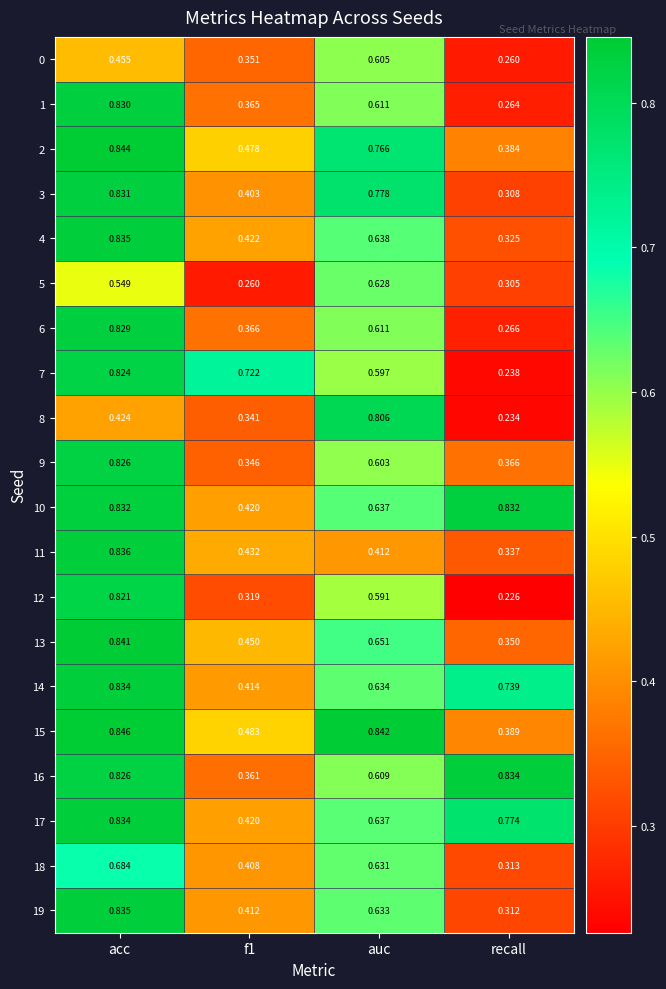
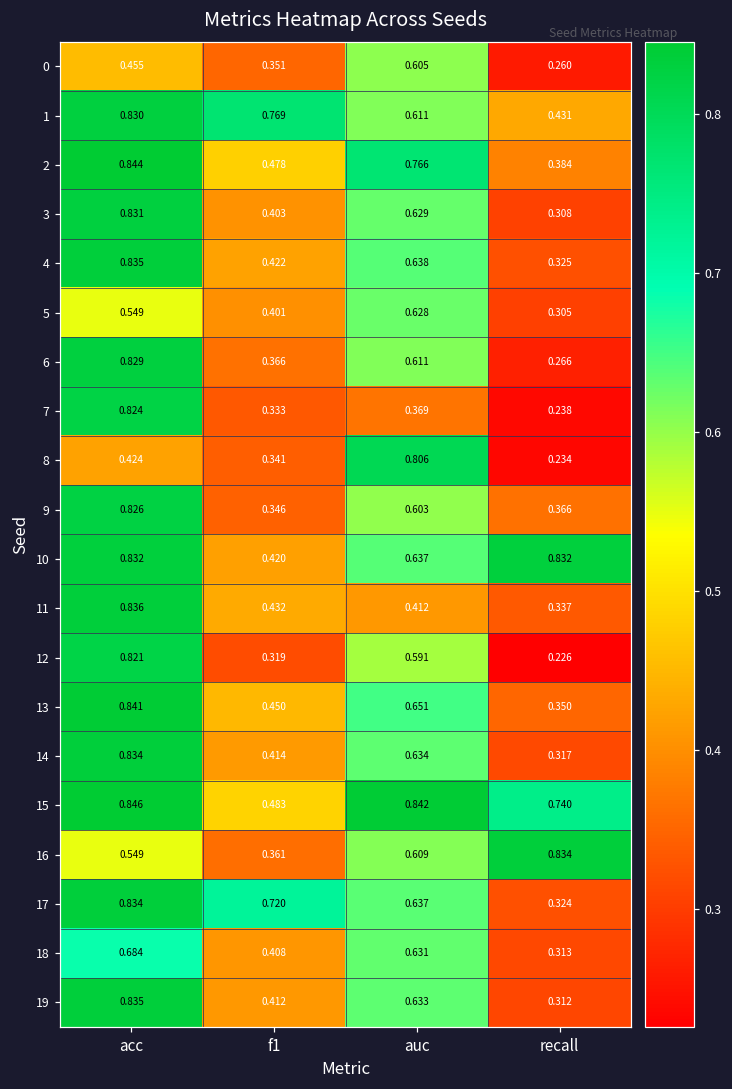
1, f1: 0.365 -> 0.769
1, recall: 0.264 -> 0.431
3, auc: 0.778 -> 0.629
5, f1: 0.260 -> 0.401
7, f1: 0.722 -> 0.333
7, auc: 0.597 -> 0.369
14, recall: 0.739 -> 0.317
15, recall: 0.389 -> 0.740
16, acc: 0.826 -> 0.549
17, f1: 0.420 -> 0.720
17, recall: 0.774 -> 0.324
